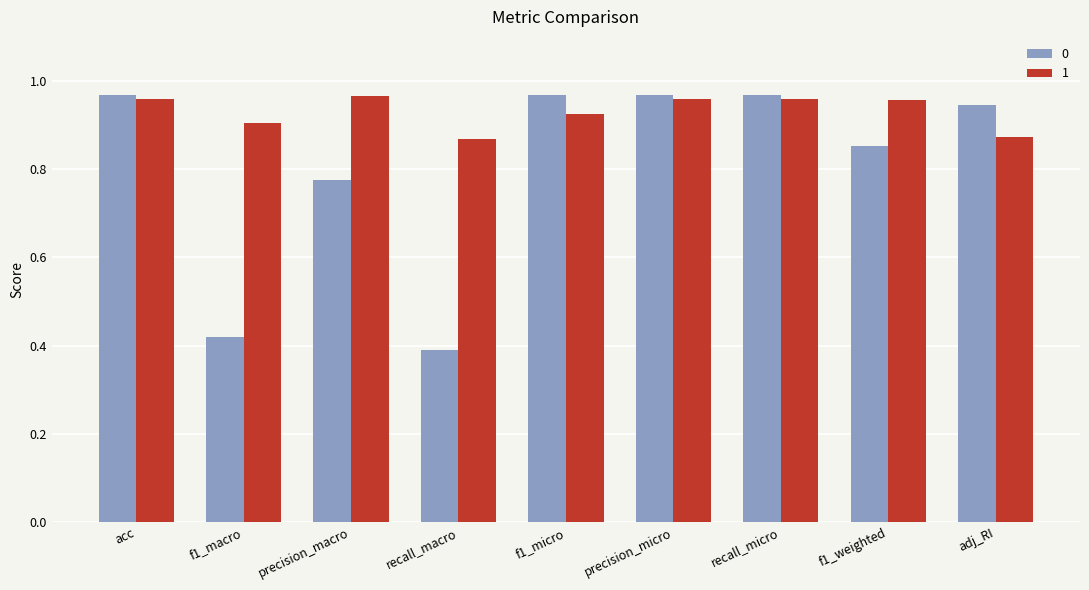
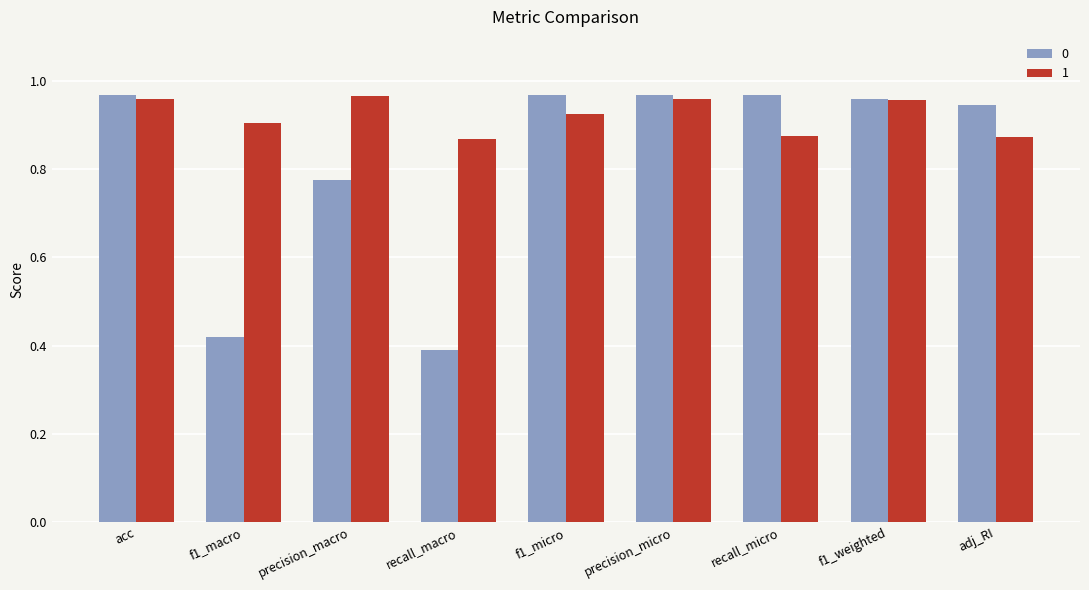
1, recall_micro: 0.96 -> 0.87
0, f1_weighted: 0.85 -> 0.96
